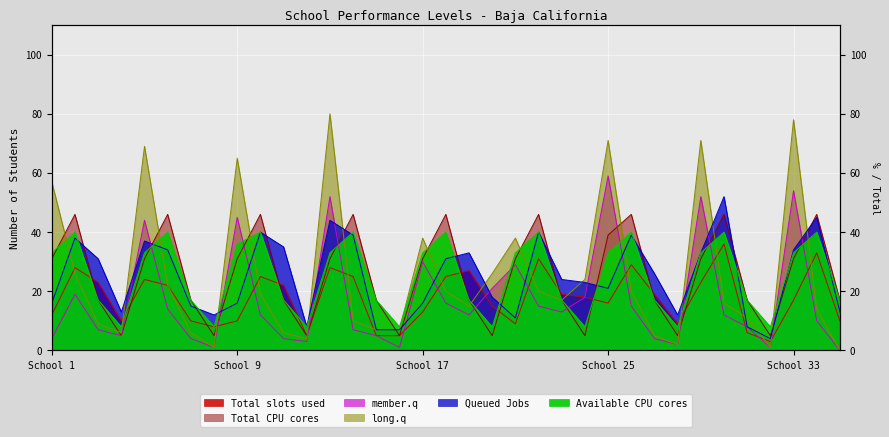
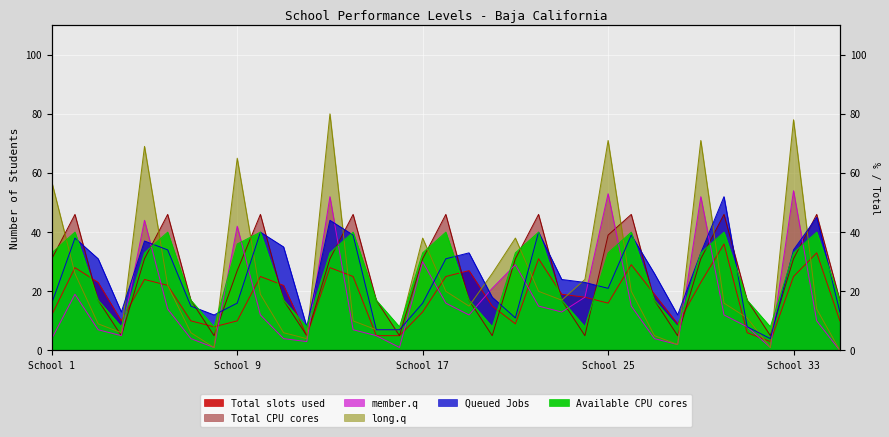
Total CPU cores, School 9: 31 -> 27
member.q, School 9: 45 -> 42
member.q, School 25: 59 -> 53
Total slots used, School 33: 17 -> 25
